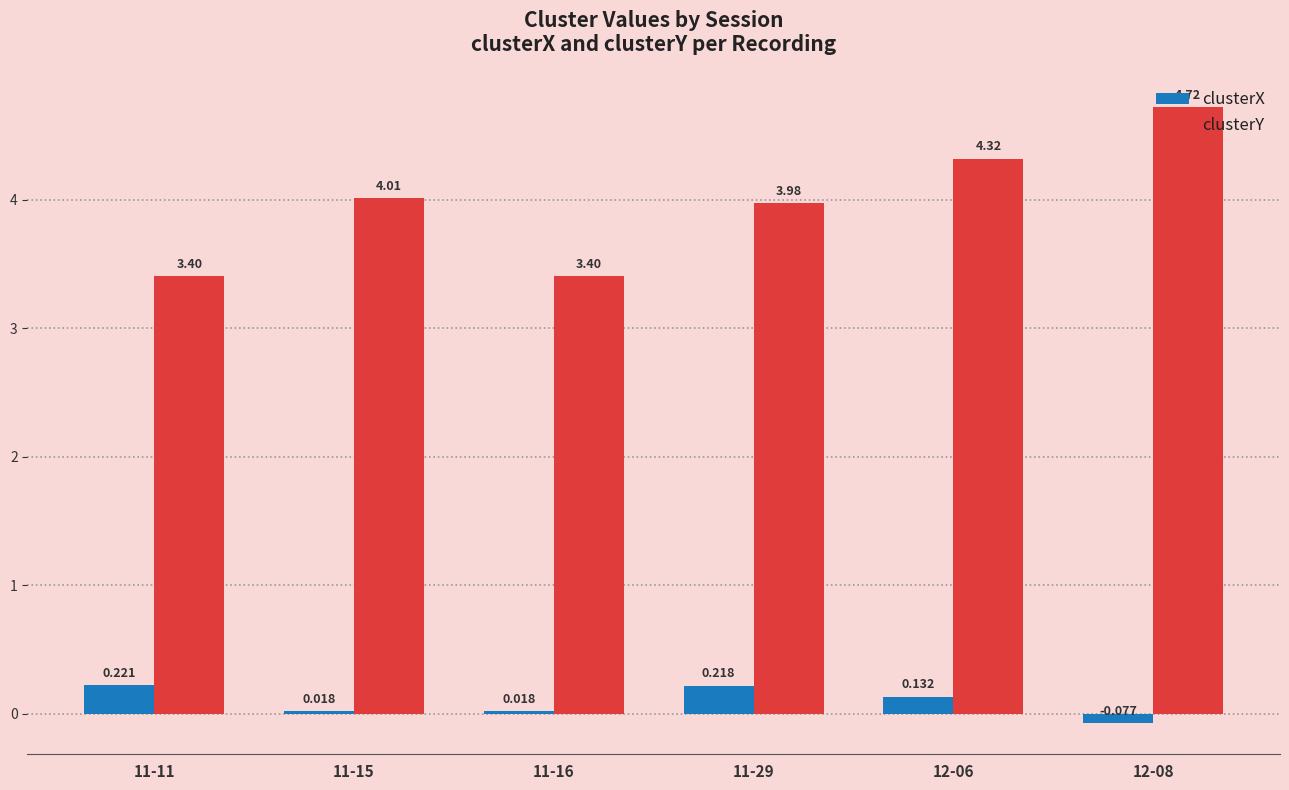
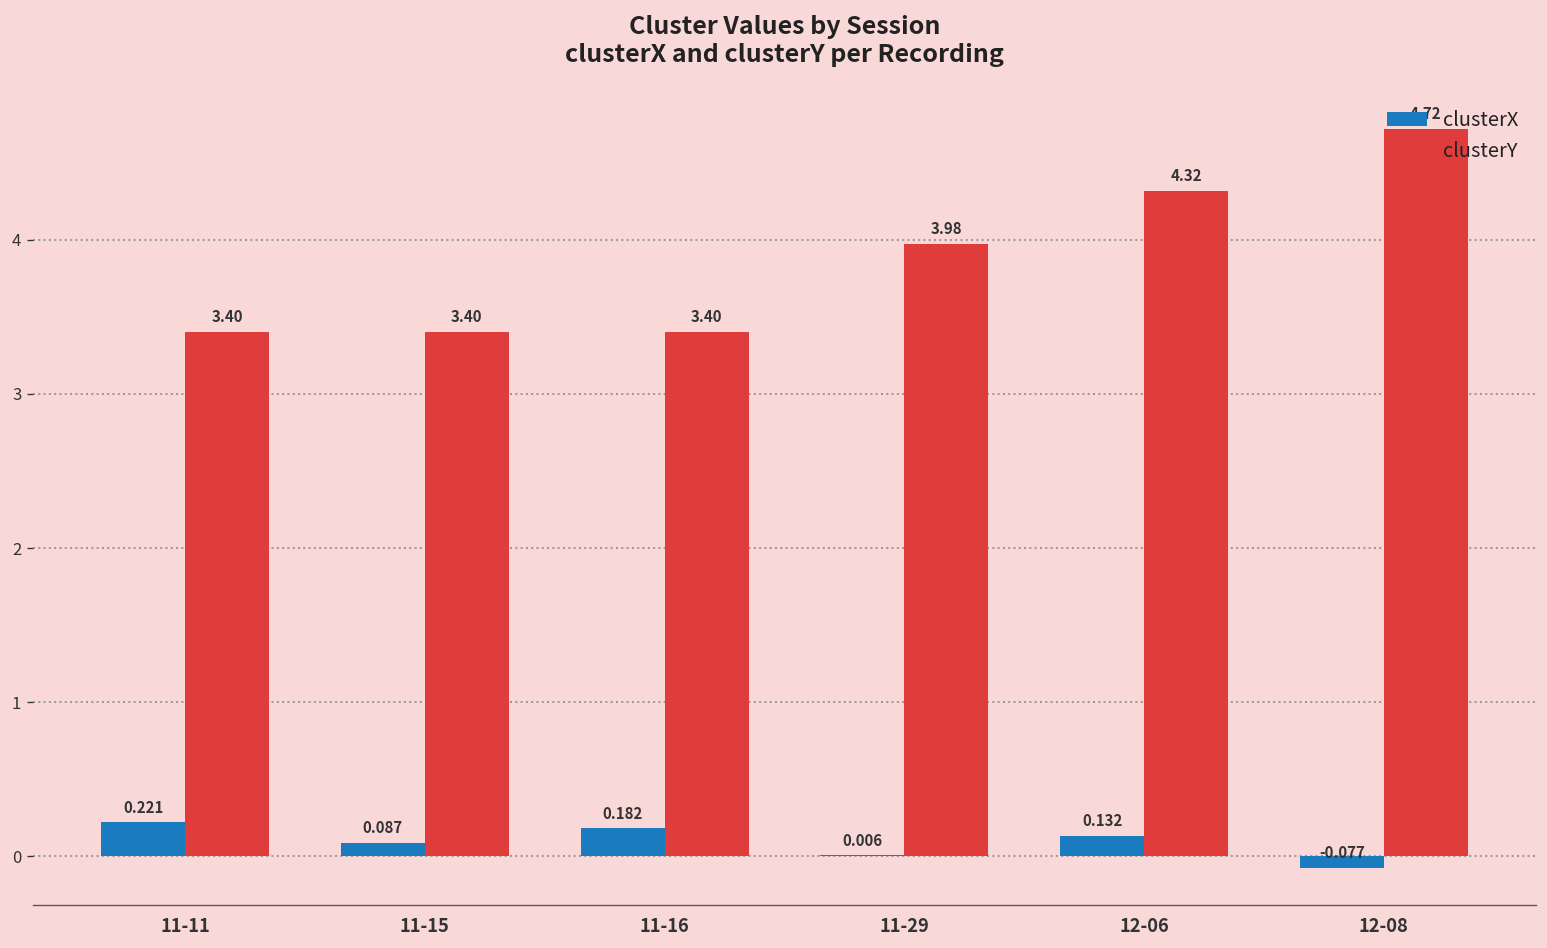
clusterX, 11-15: 0.018 -> 0.087
clusterY, 11-15: 4.01 -> 3.40
clusterX, 11-16: 0.018 -> 0.182
clusterX, 11-29: 0.218 -> 0.006
